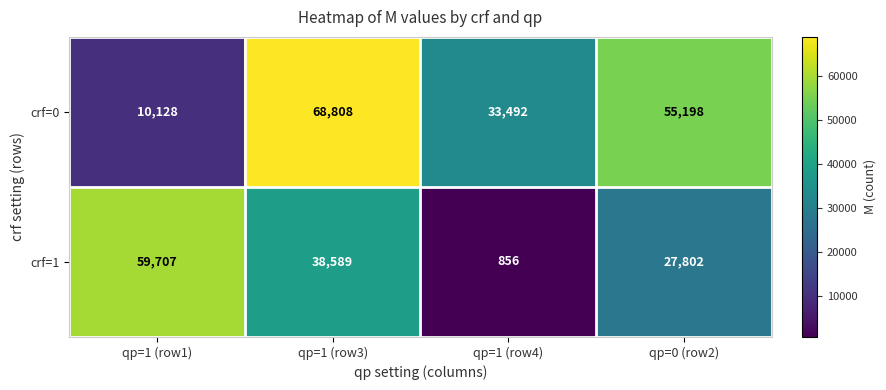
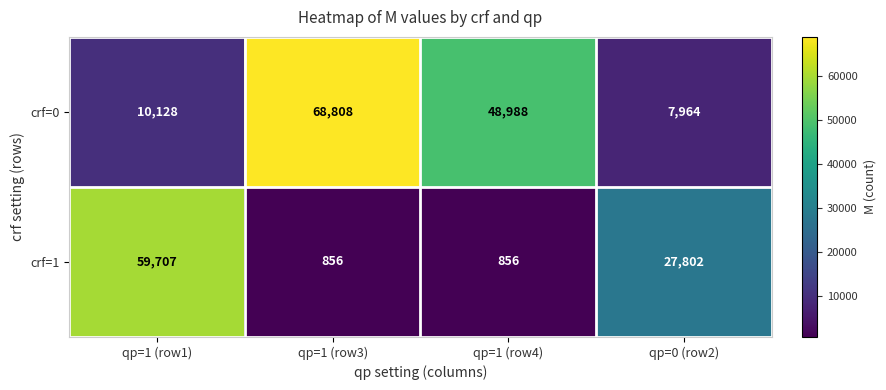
crf=0, qp=1 (row4): 33,492 -> 48,988
crf=0, qp=0 (row2): 55,198 -> 7,964
crf=1, qp=1 (row3): 38,589 -> 856
